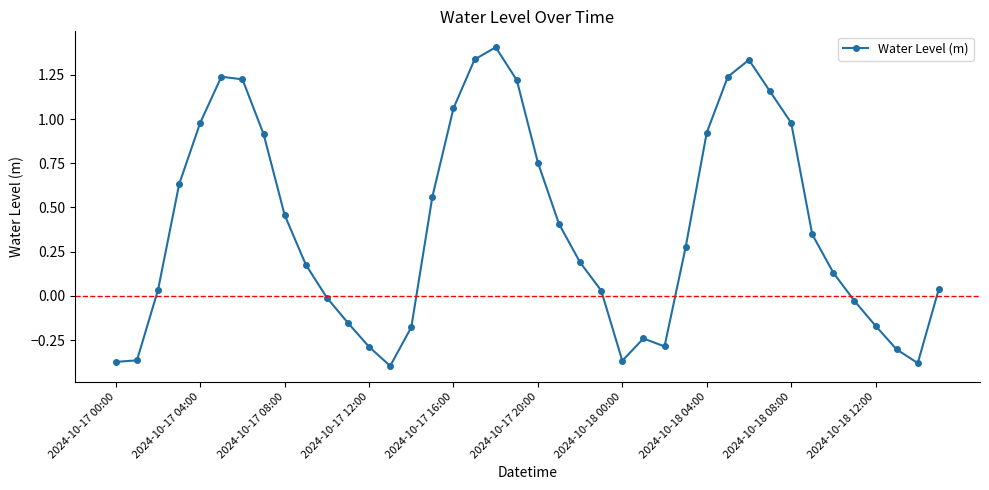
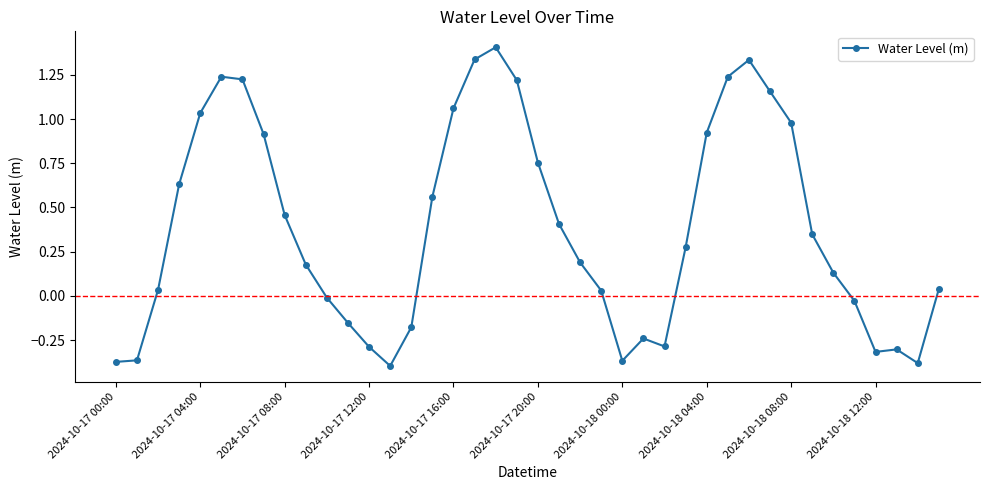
2024-10-17 04:00: 0.98 -> 1.03
2024-10-18 12:00: -0.17 -> -0.32
